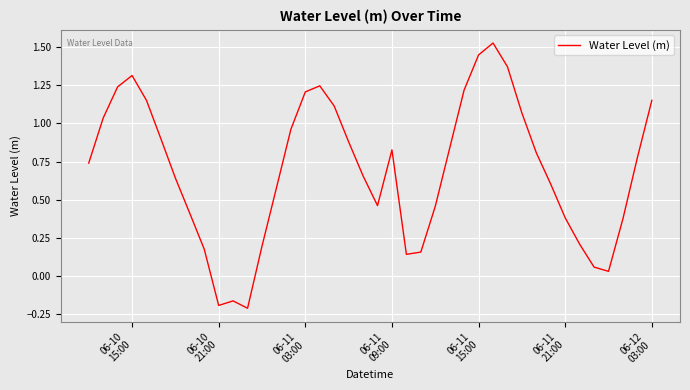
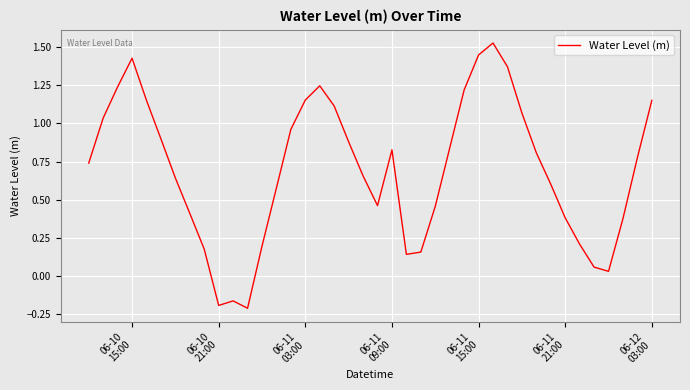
06-10 15:00: 1.31 -> 1.43
06-11 03:00: 1.21 -> 1.15
